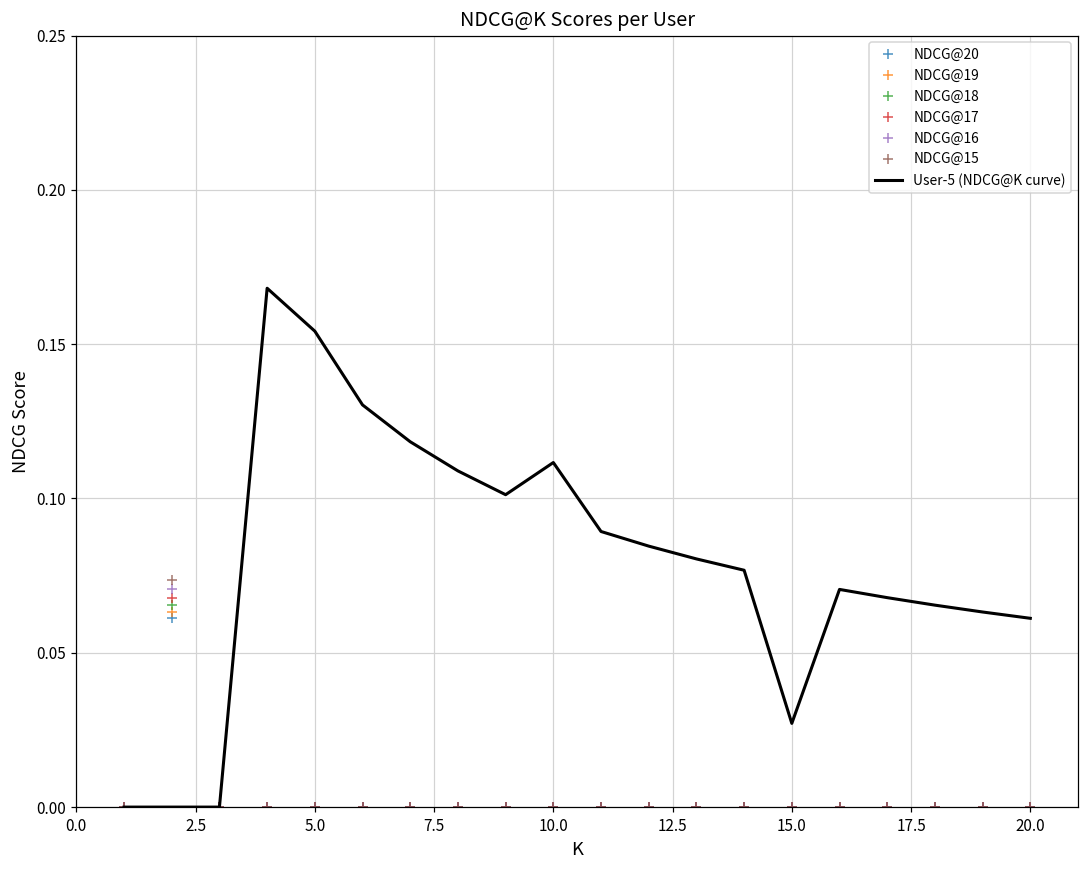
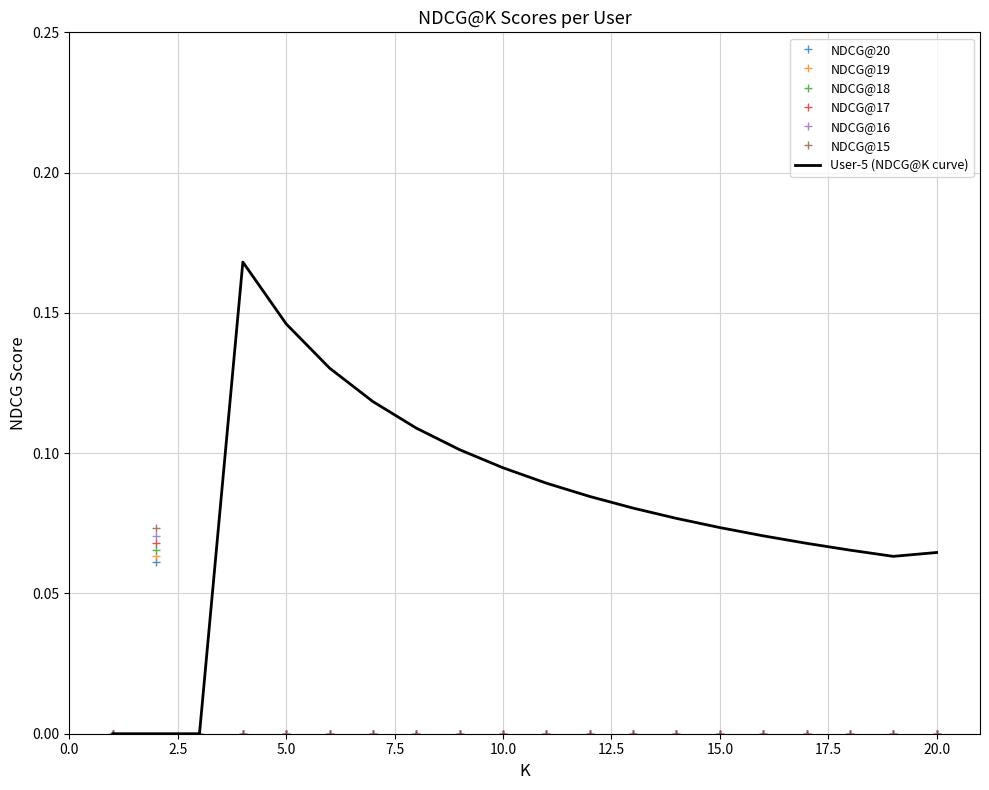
User-5 (NDCG@K curve), 5.0: 0.154 -> 0.146
User-5 (NDCG@K curve), 10.0: 0.112 -> 0.095
User-5 (NDCG@K curve), 15.0: 0.027 -> 0.073
User-5 (NDCG@K curve), 20.0: 0.061 -> 0.065
